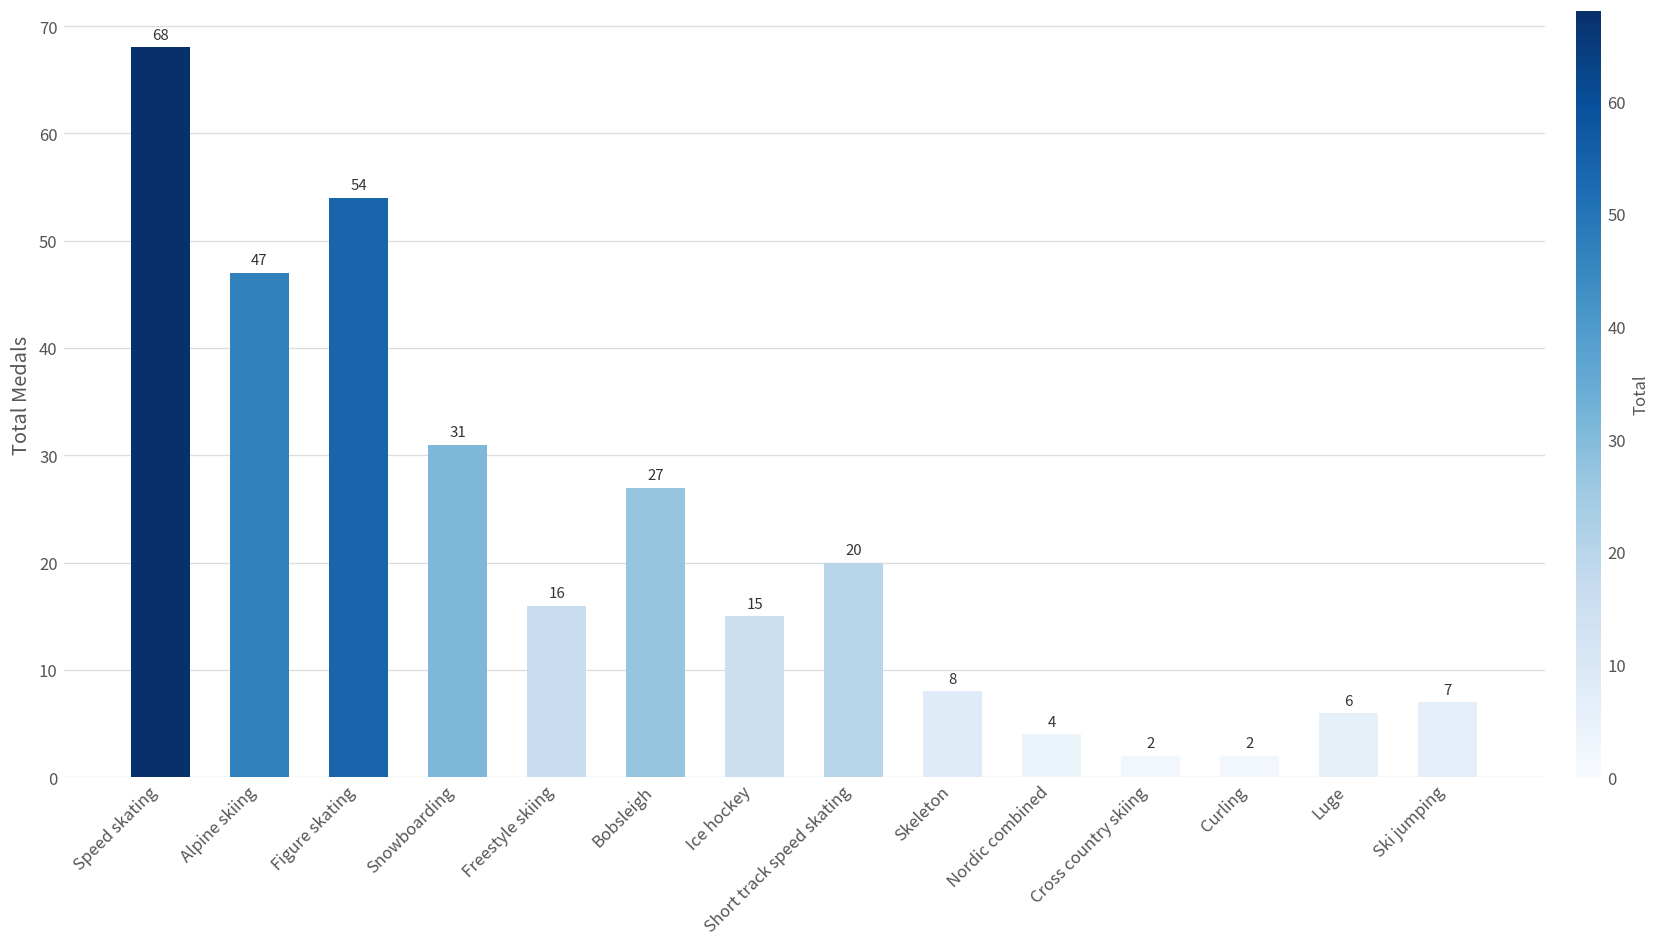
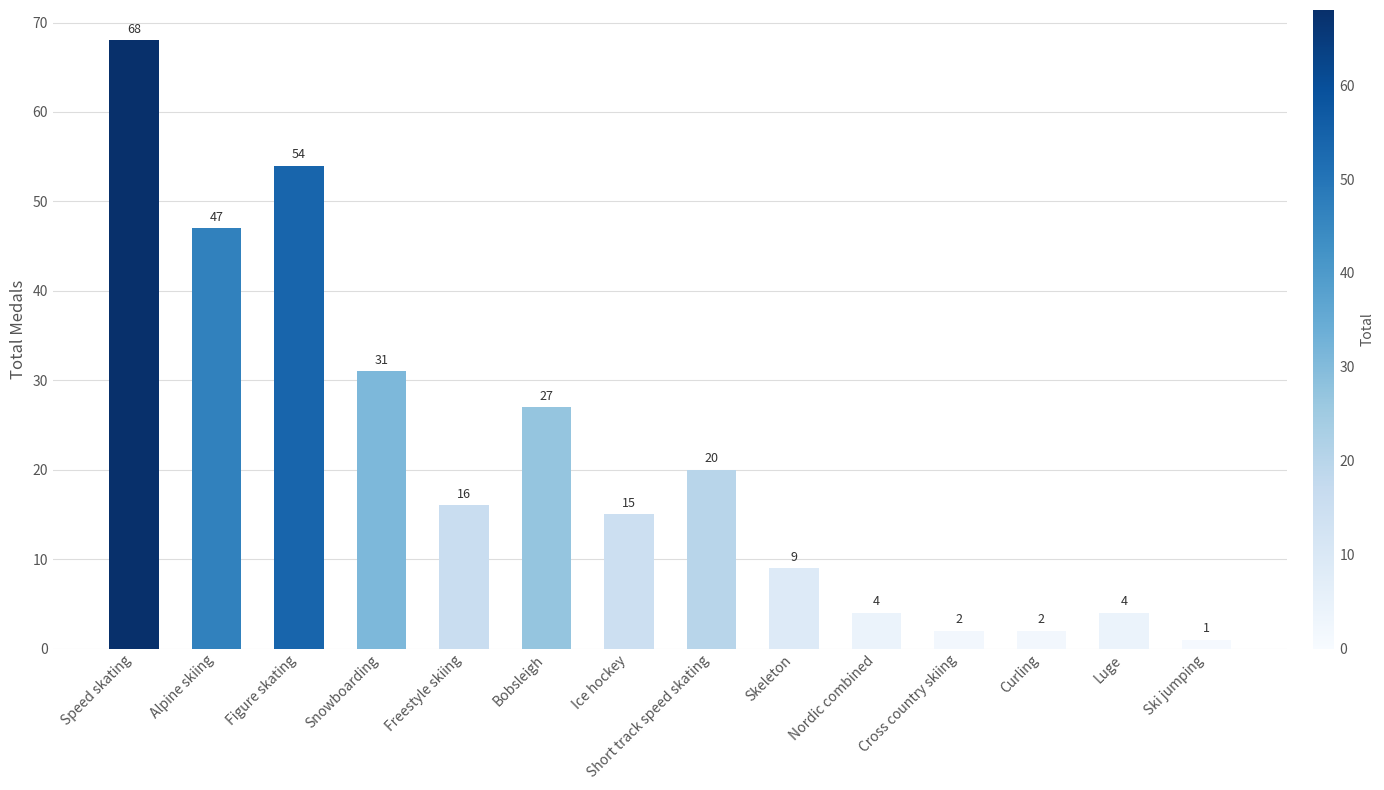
Skeleton: 8 -> 9
Luge: 6 -> 4
Ski jumping: 7 -> 1
